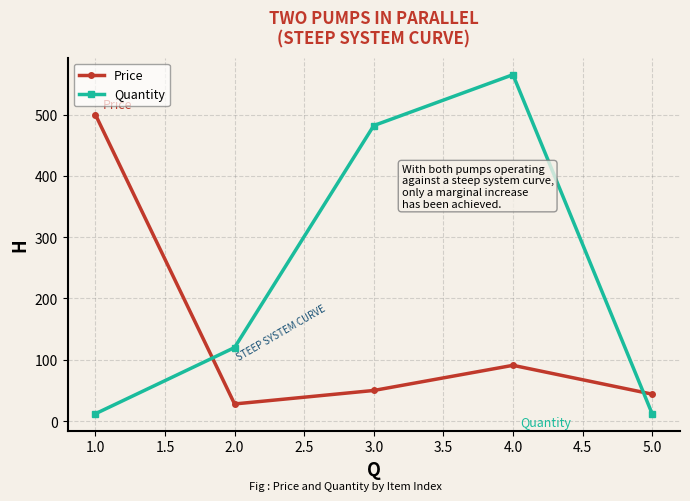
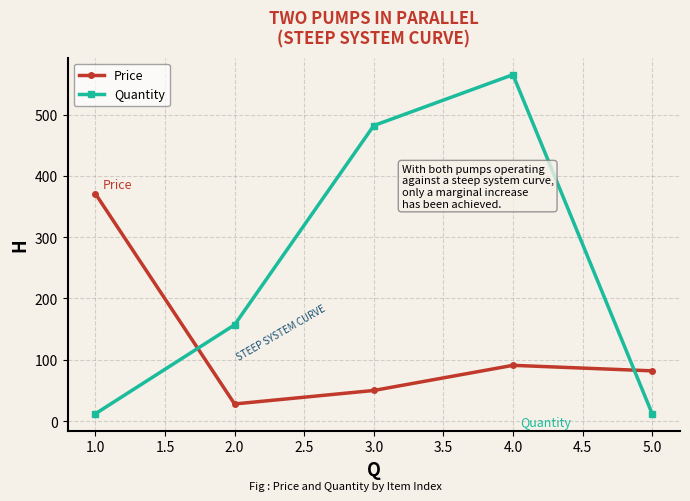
Price, 1.0: 500 -> 370
Quantity, 2.0: 120 -> 160
Price, 5.0: 40 -> 80
